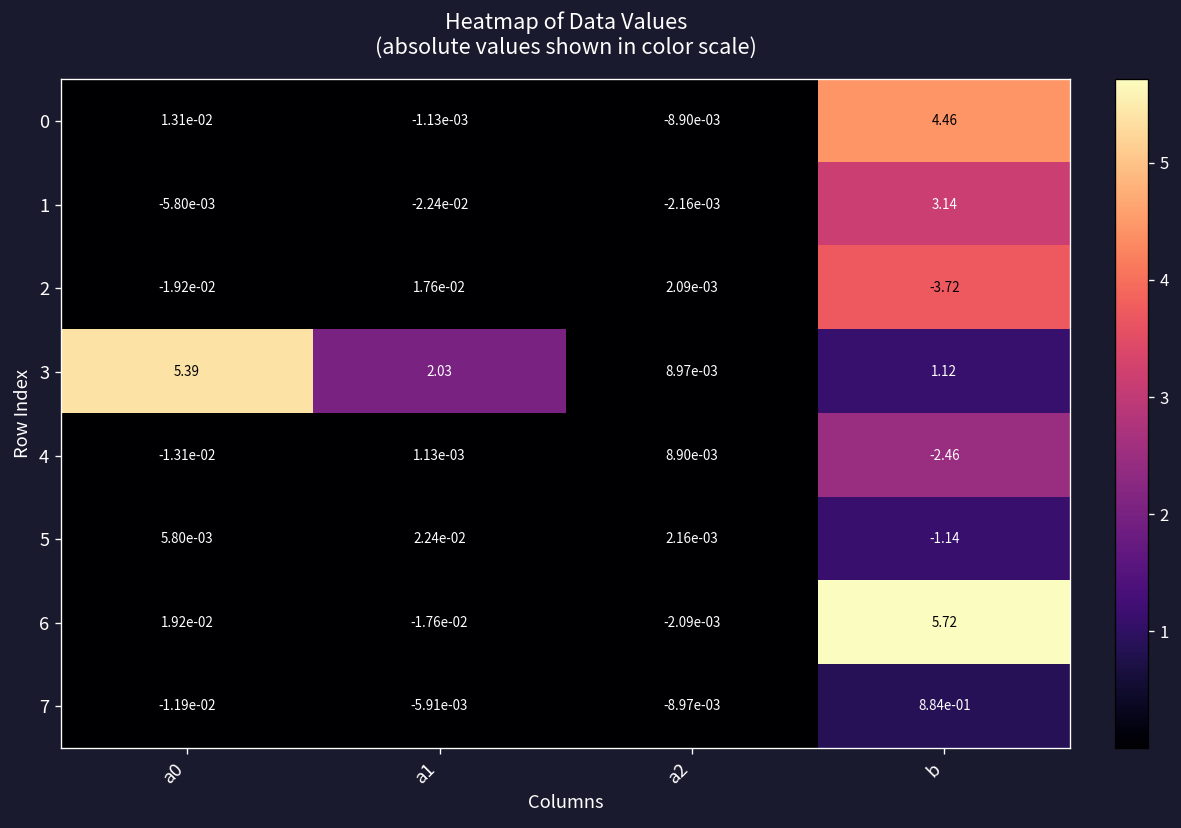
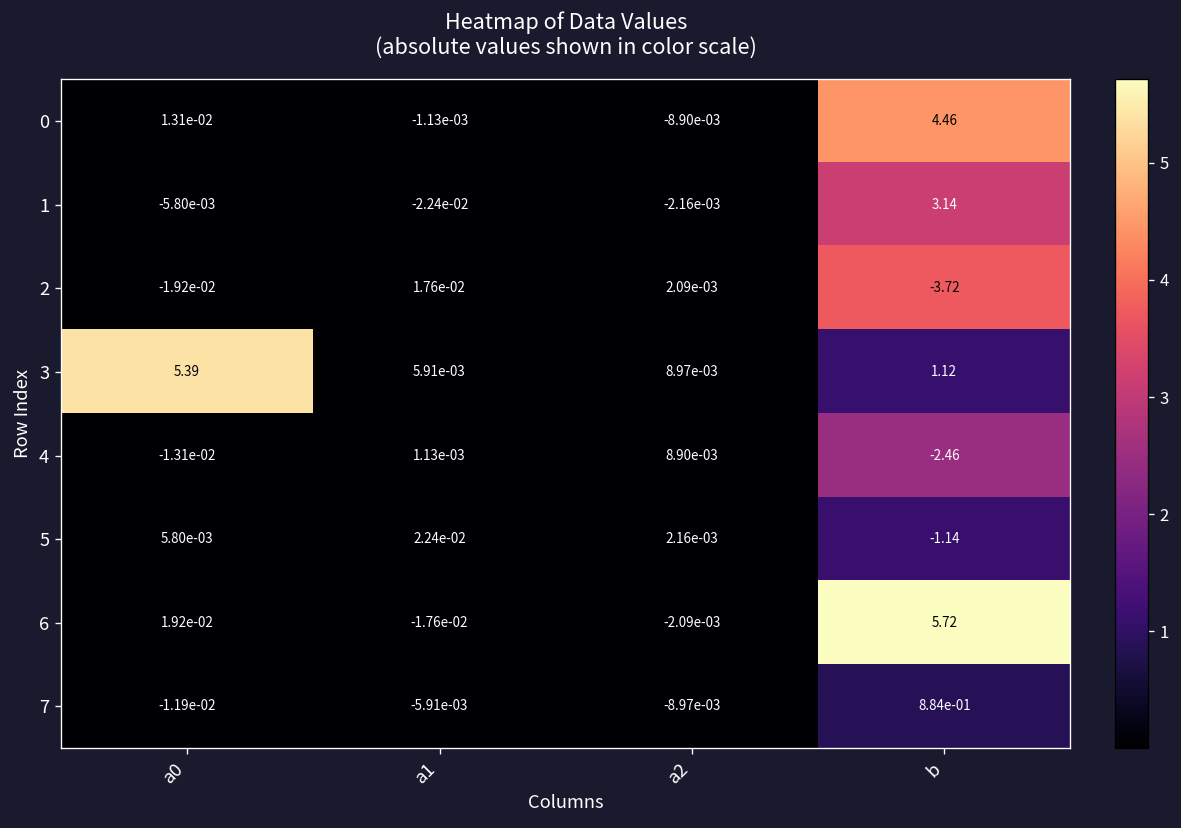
3, a1: 2.03 -> 5.91e-03
